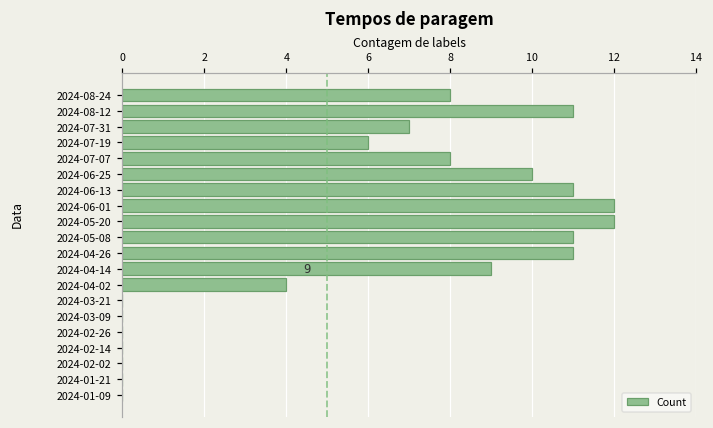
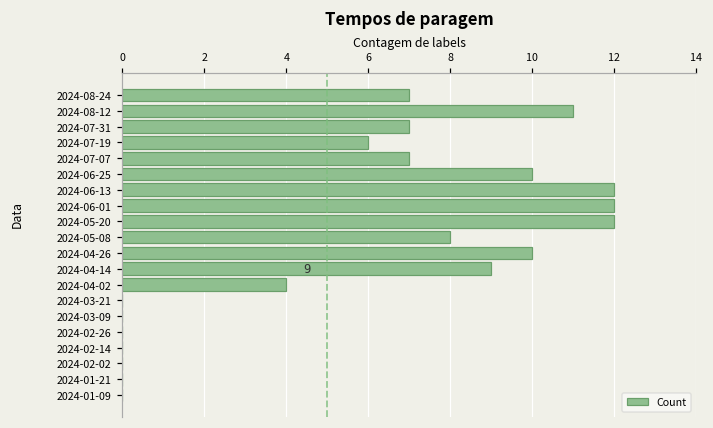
2024-08-24: 8 -> 7
2024-07-07: 8 -> 7
2024-06-13: 11 -> 12
2024-05-08: 11 -> 8
2024-04-26: 11 -> 10
